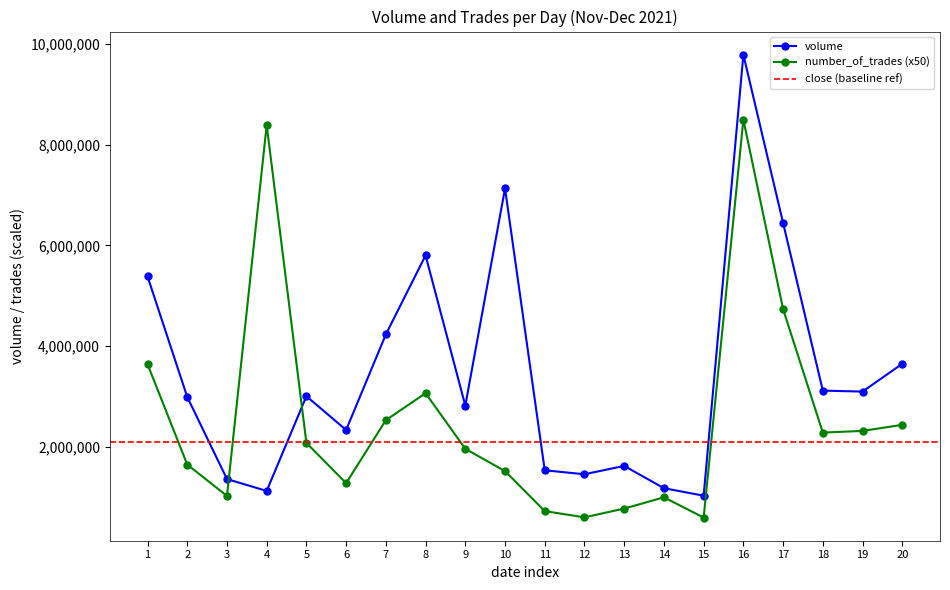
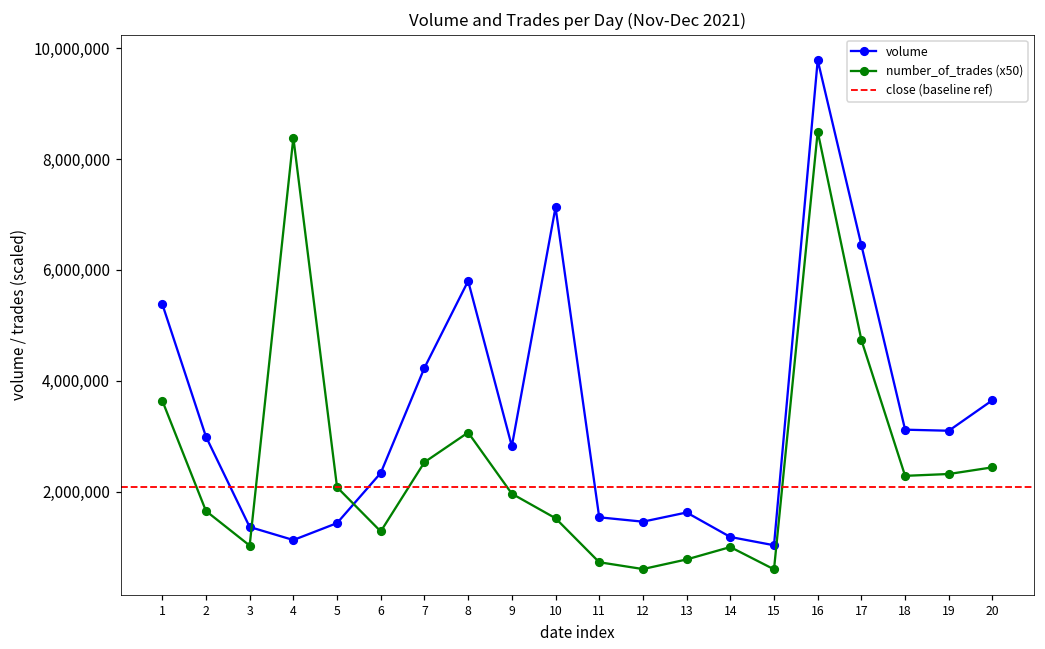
volume, 5: 3,000,000 -> 1,400,000
